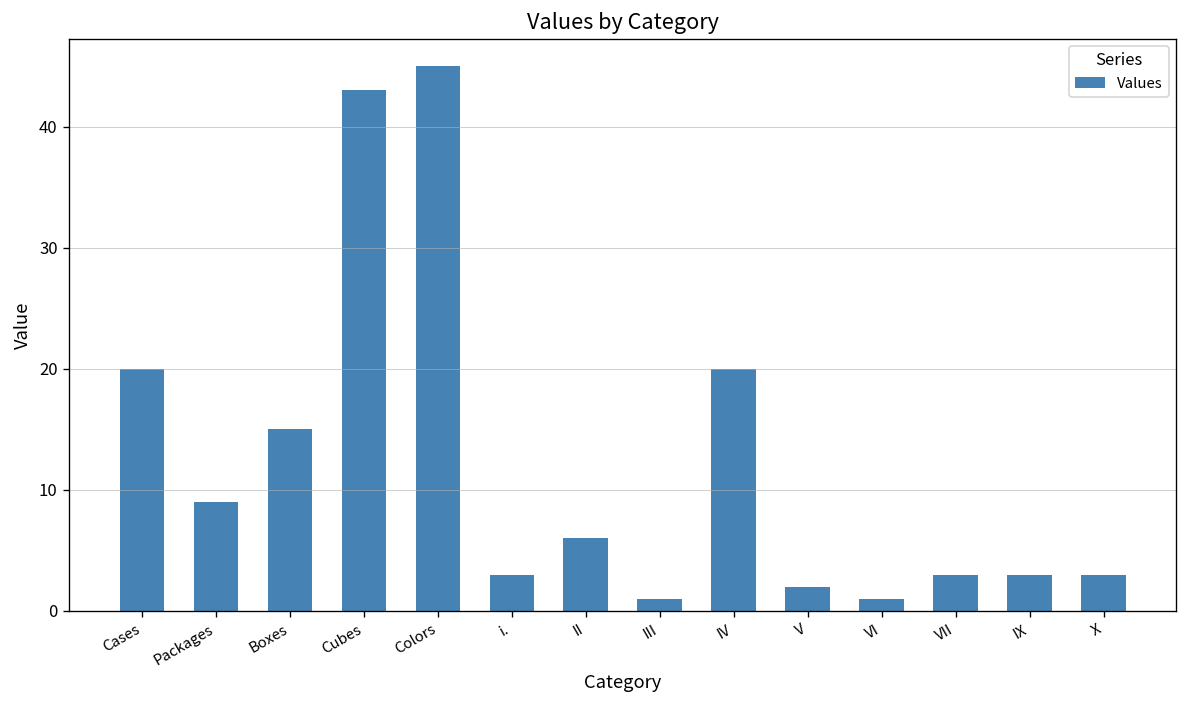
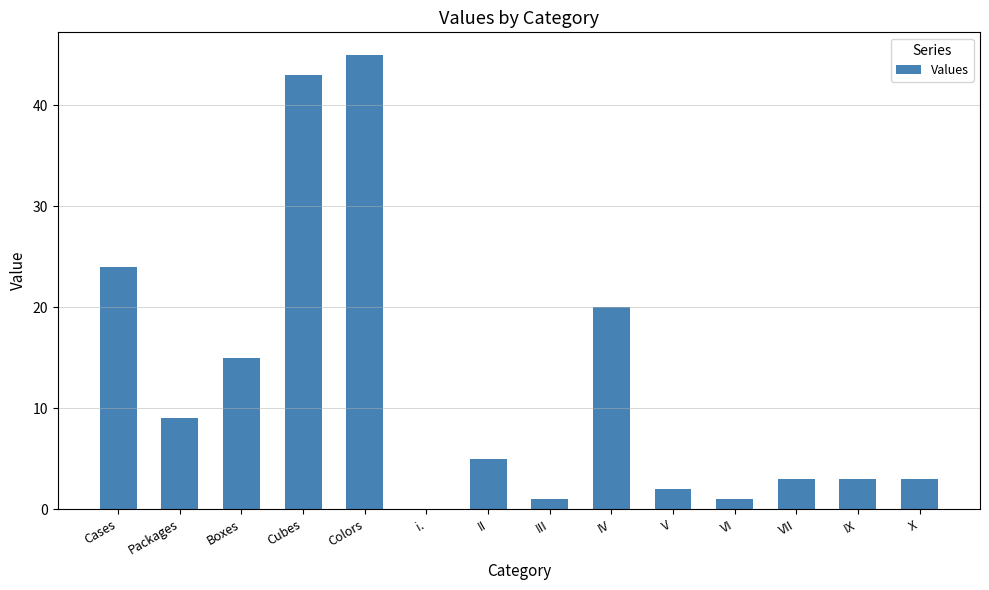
Cases: 20 -> 24
i.: 3 -> 0
II: 6 -> 5
